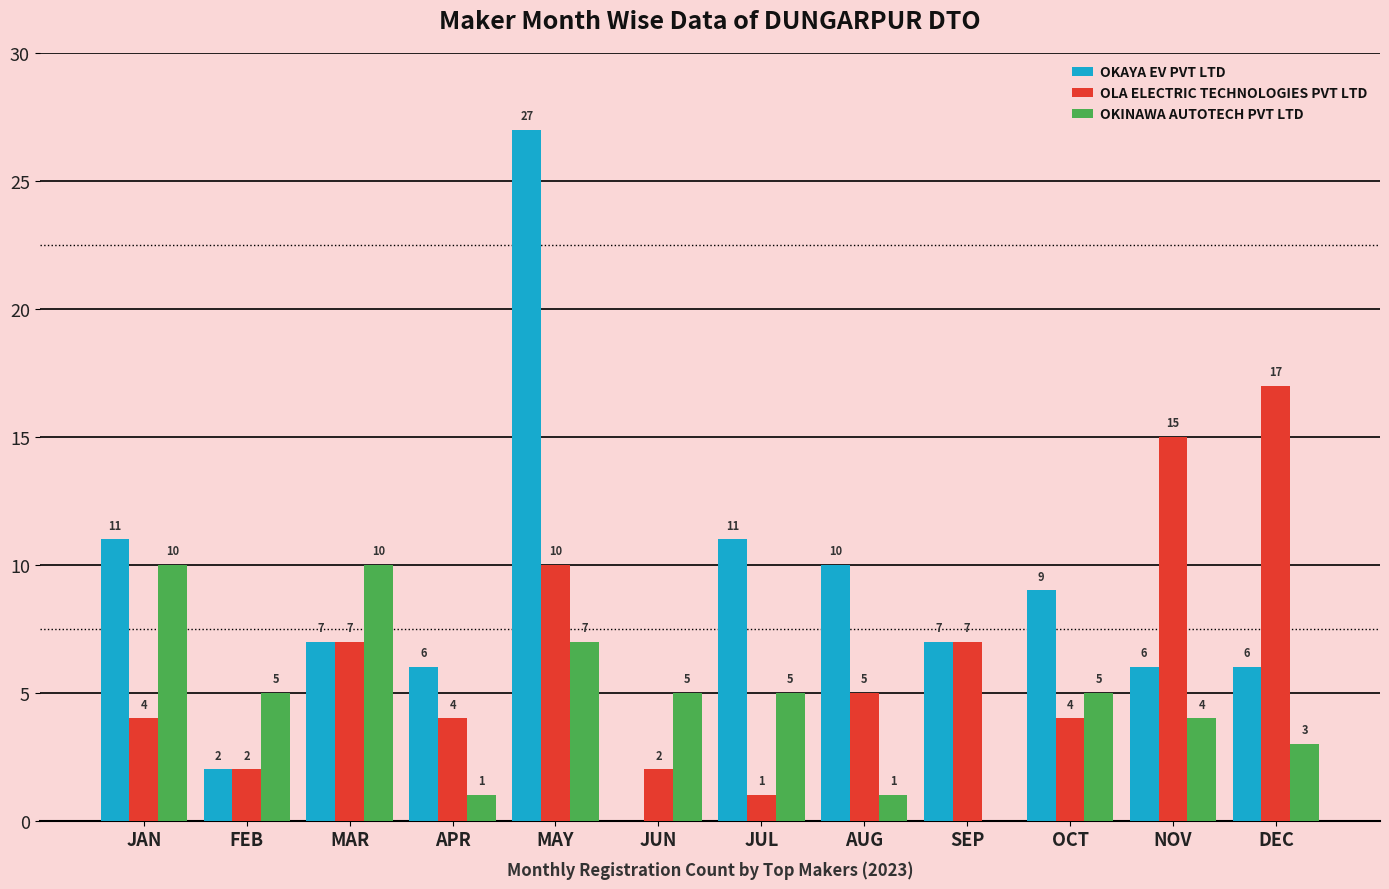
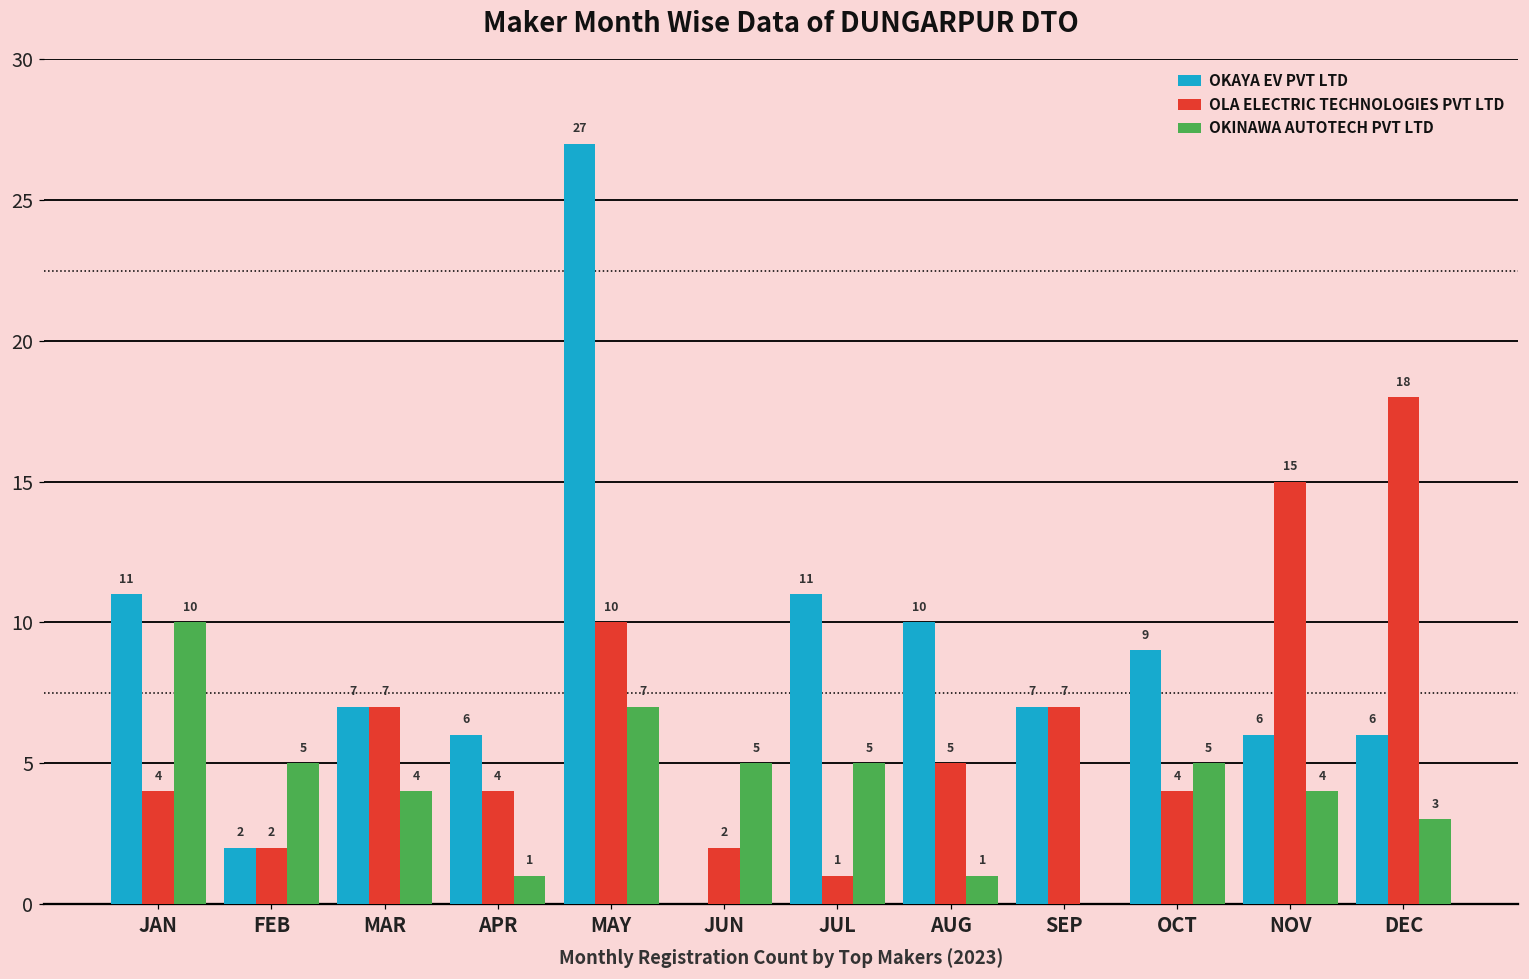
OKINAWA AUTOTECH PVT LTD, MAR: 10 -> 4
OLA ELECTRIC TECHNOLOGIES PVT LTD, DEC: 17 -> 18
